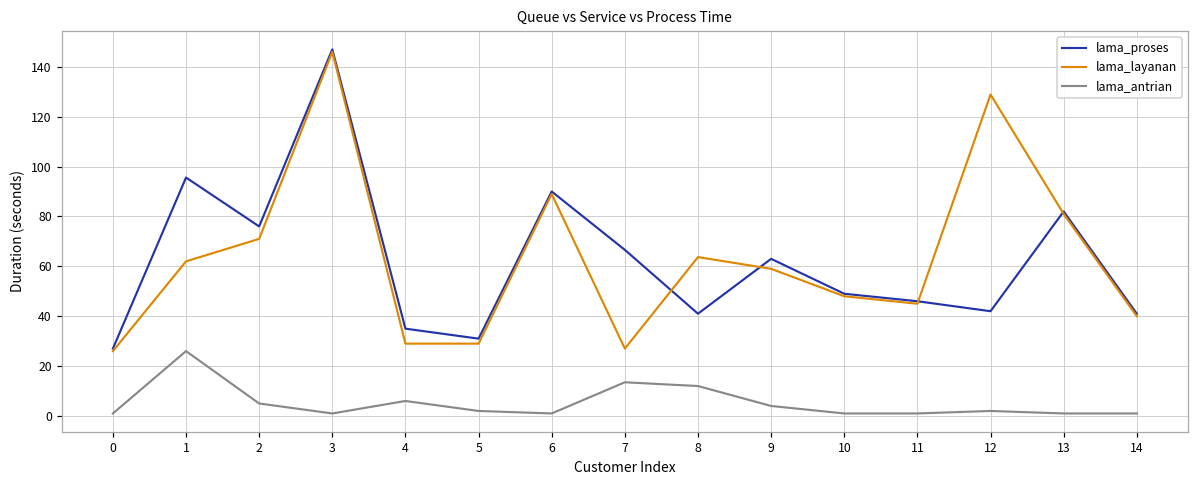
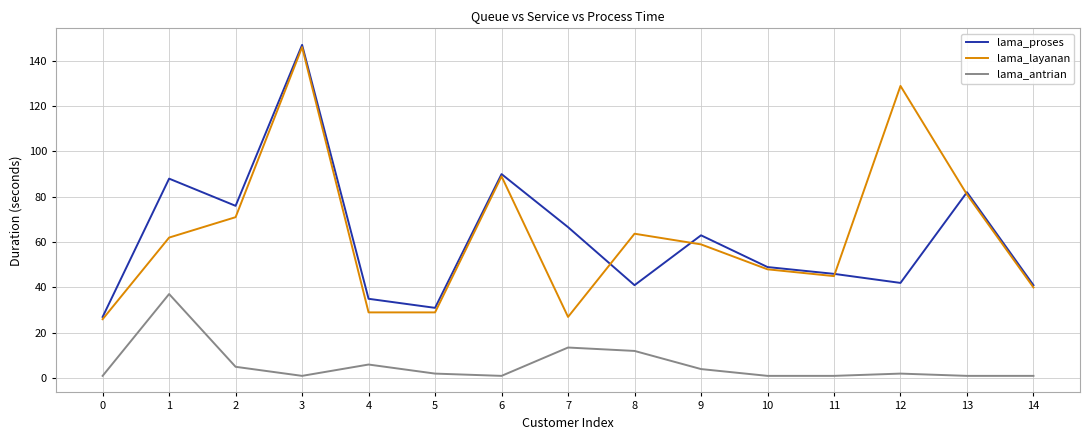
lama_proses, 1: 96 -> 88
lama_antrian, 1: 26 -> 37
